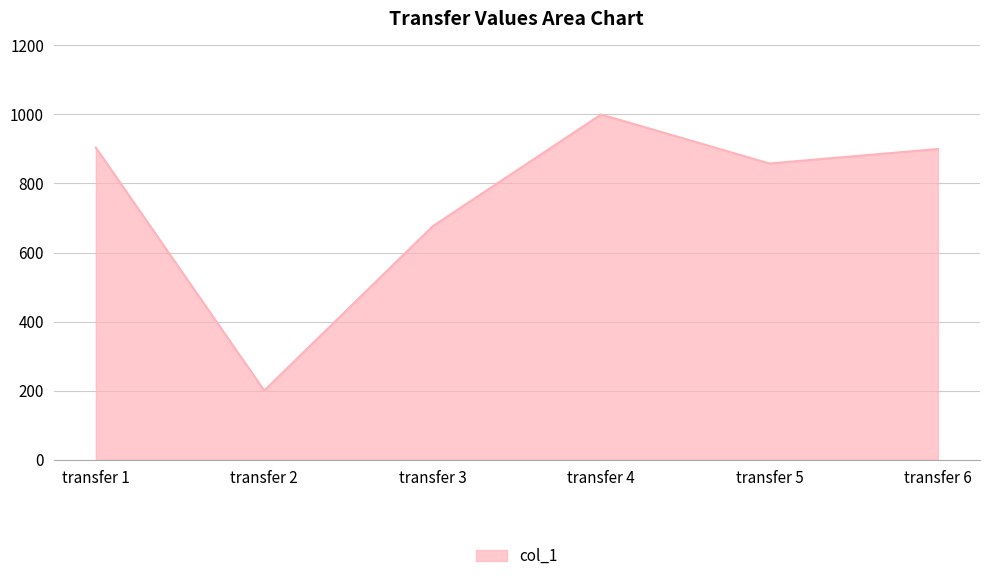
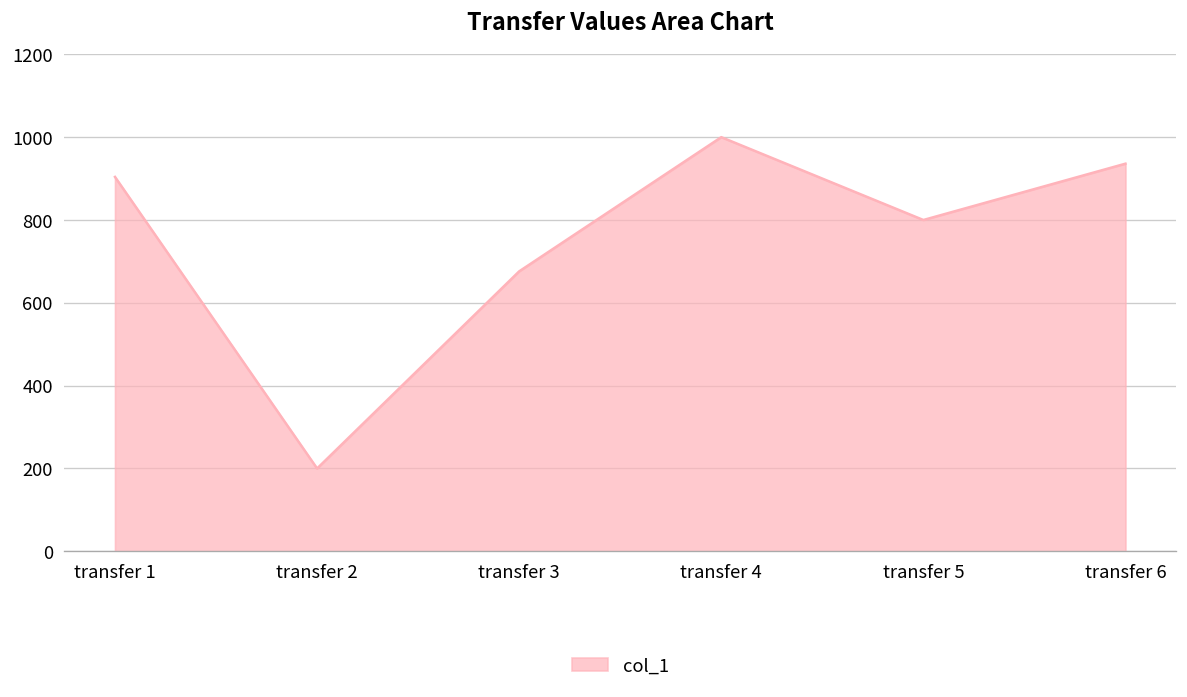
transfer 5: 860 -> 800
transfer 6: 900 -> 940
